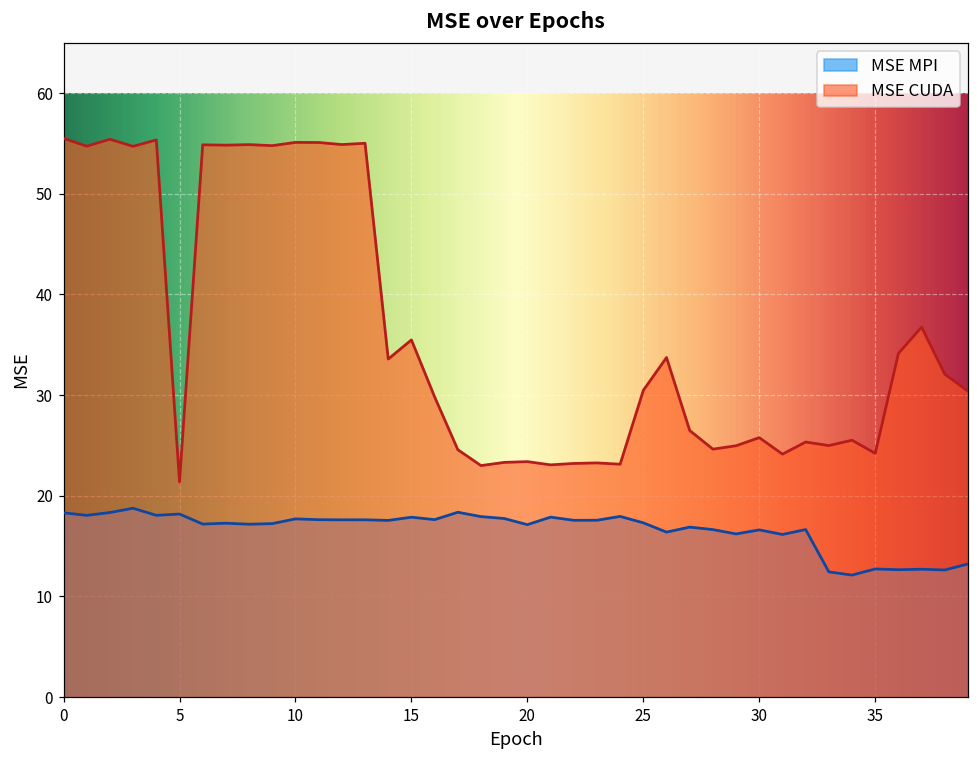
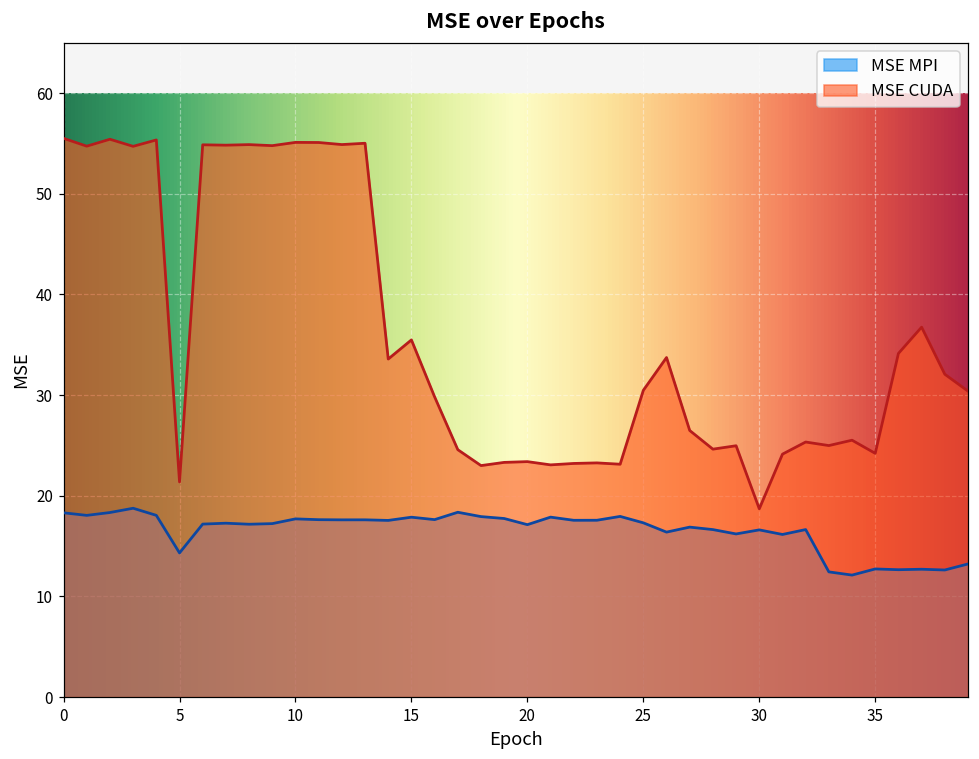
MSE MPI, 5: 18 -> 14
MSE CUDA, 30: 26 -> 19
